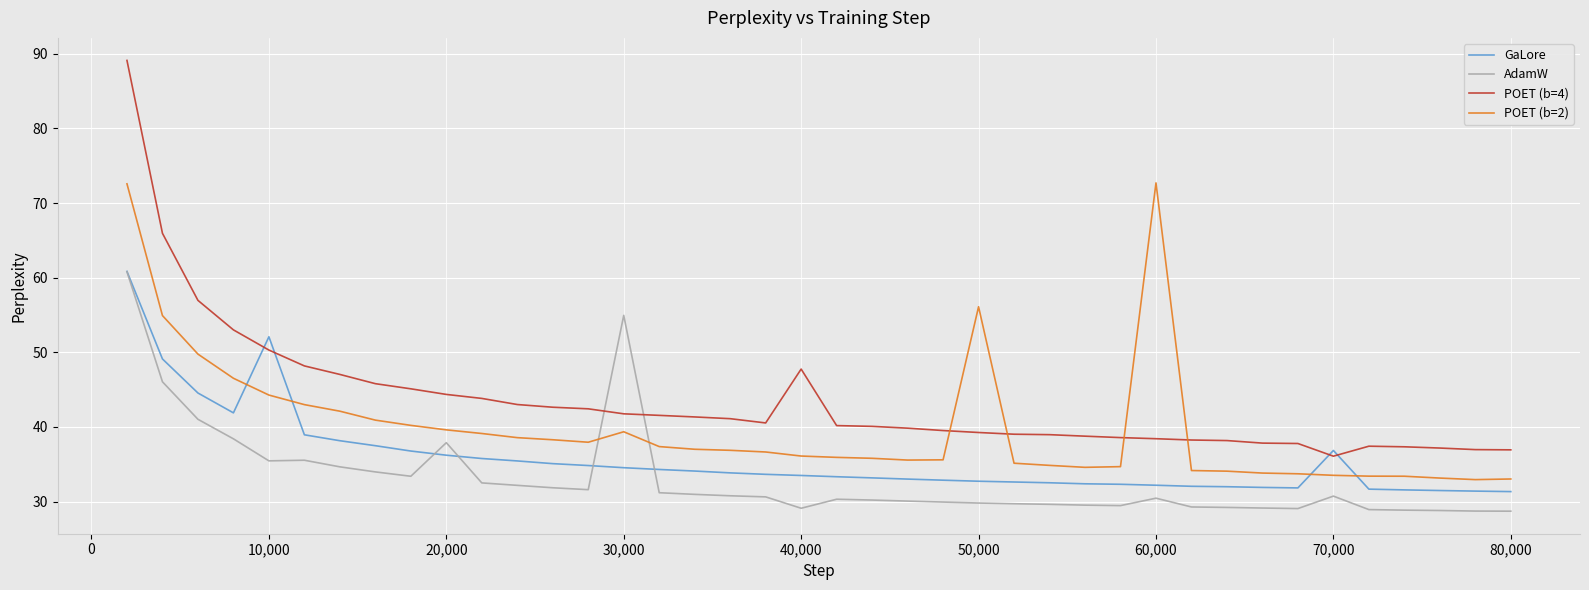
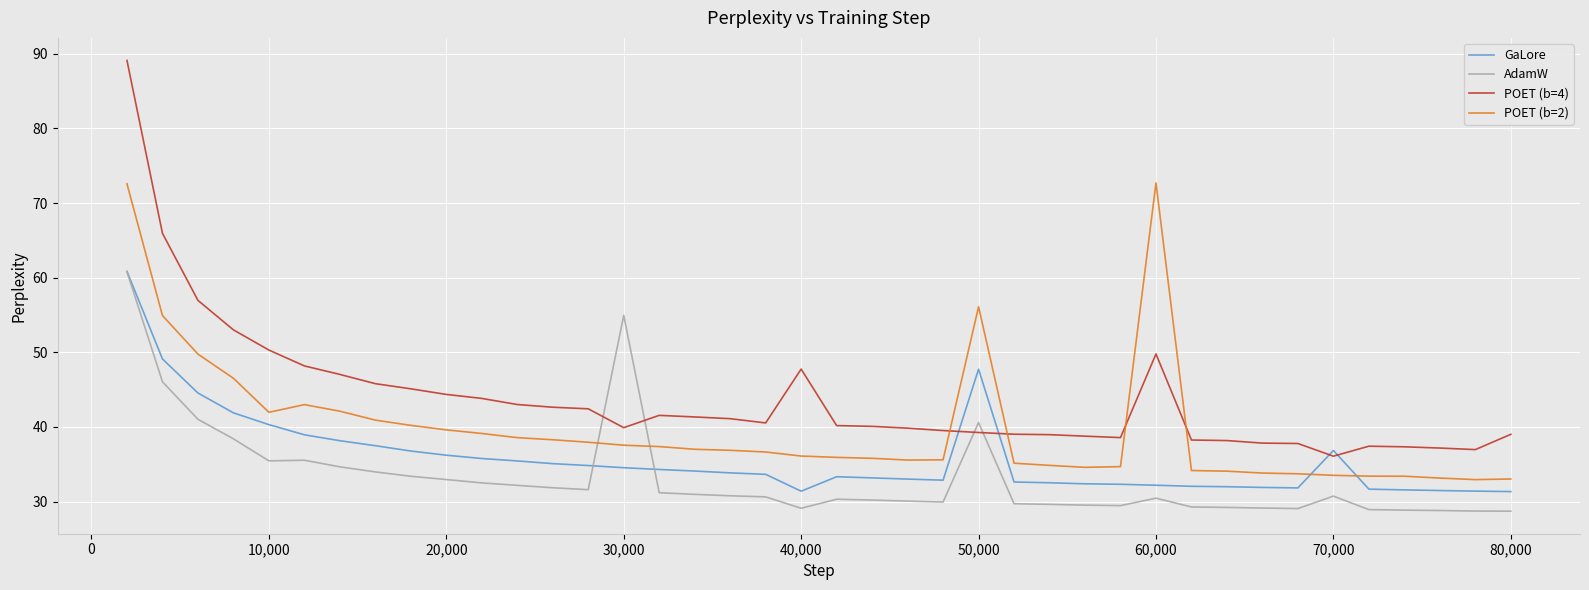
GaLore, 10,000: 52 -> 40
POET (b=2), 10,000: 44 -> 42
AdamW, 20,000: 38 -> 33
POET (b=4), 30,000: 42 -> 40
POET (b=2), 30,000: 39 -> 38
GaLore, 40,000: 33 -> 31
GaLore, 50,000: 33 -> 48
AdamW, 50,000: 30 -> 41
POET (b=4), 60,000: 38 -> 50
POET (b=4), 80,000: 37 -> 39
